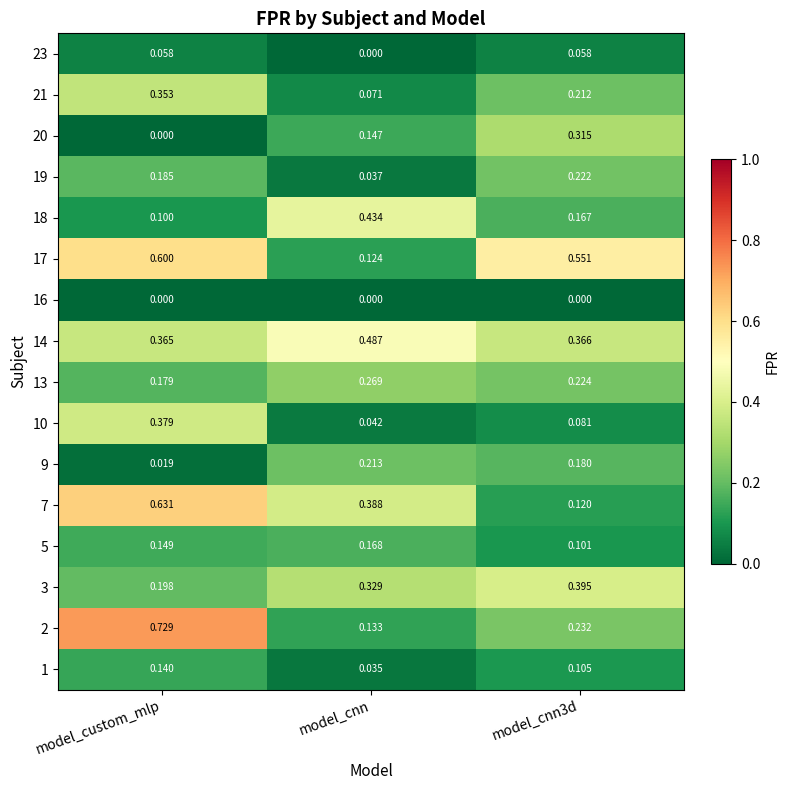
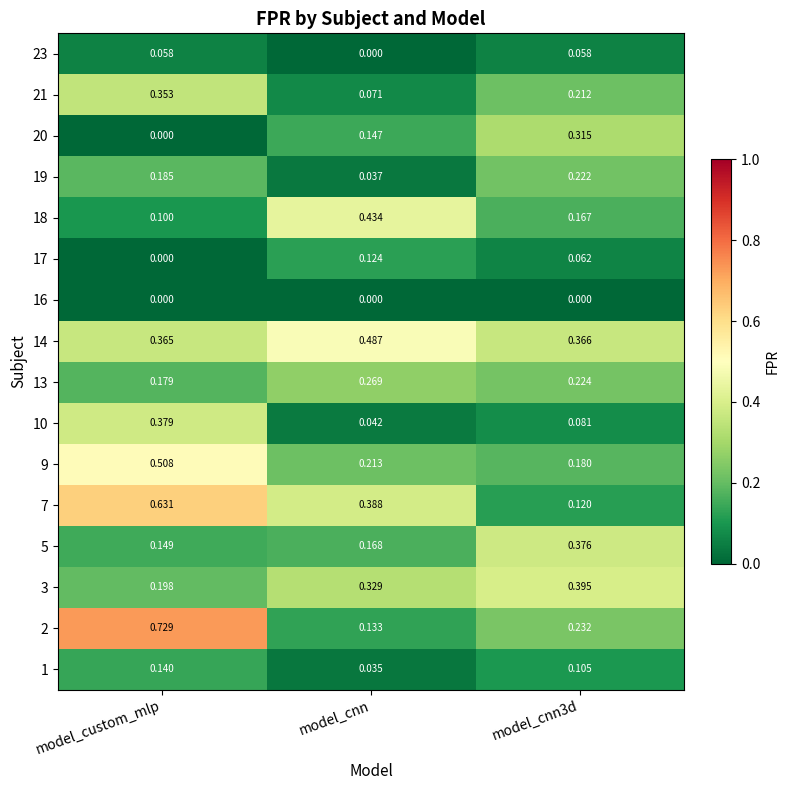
17, model_custom_mlp: 0.600 -> 0.000
17, model_cnn3d: 0.551 -> 0.062
9, model_custom_mlp: 0.019 -> 0.508
5, model_cnn3d: 0.101 -> 0.376
